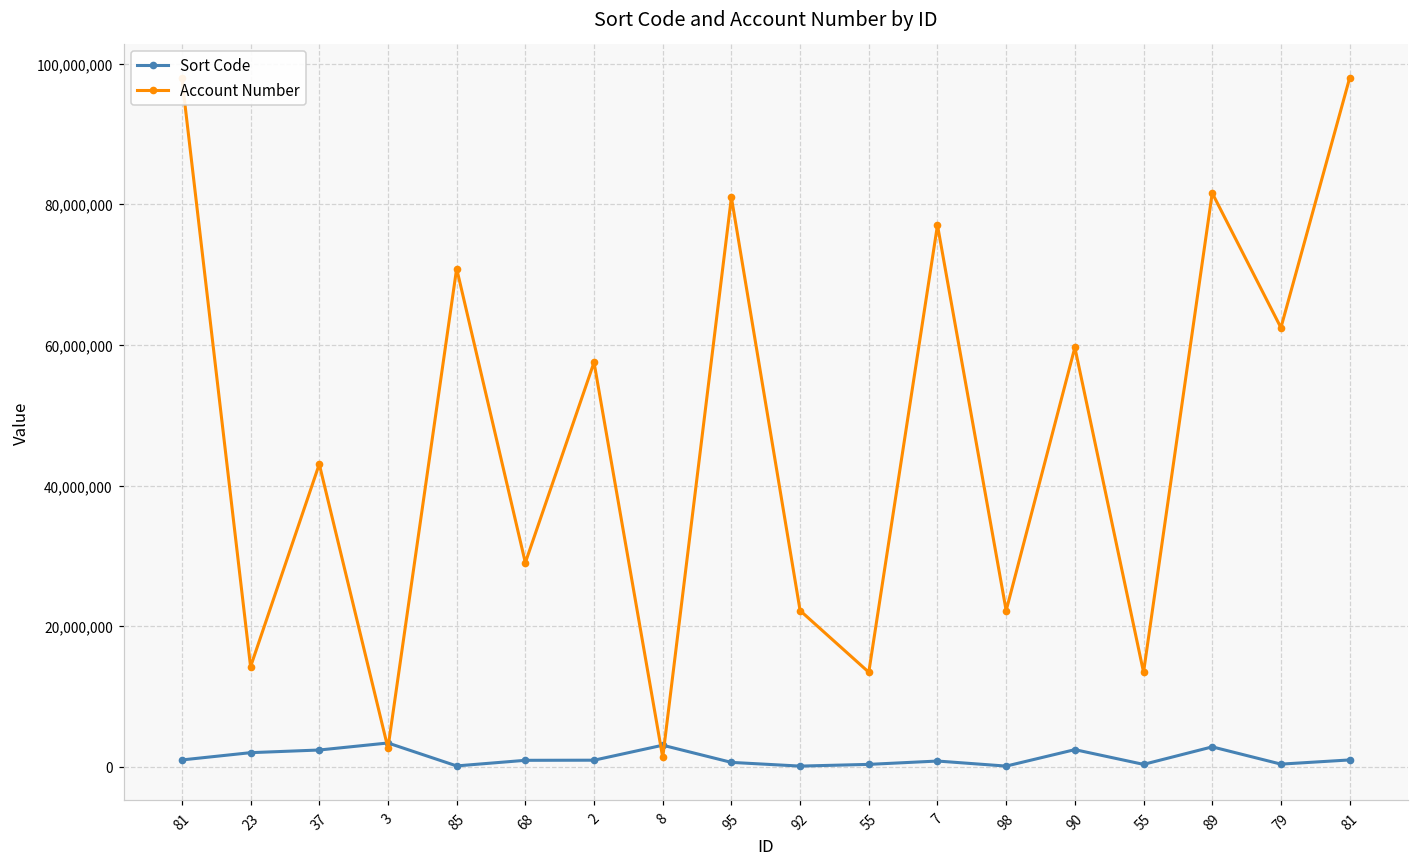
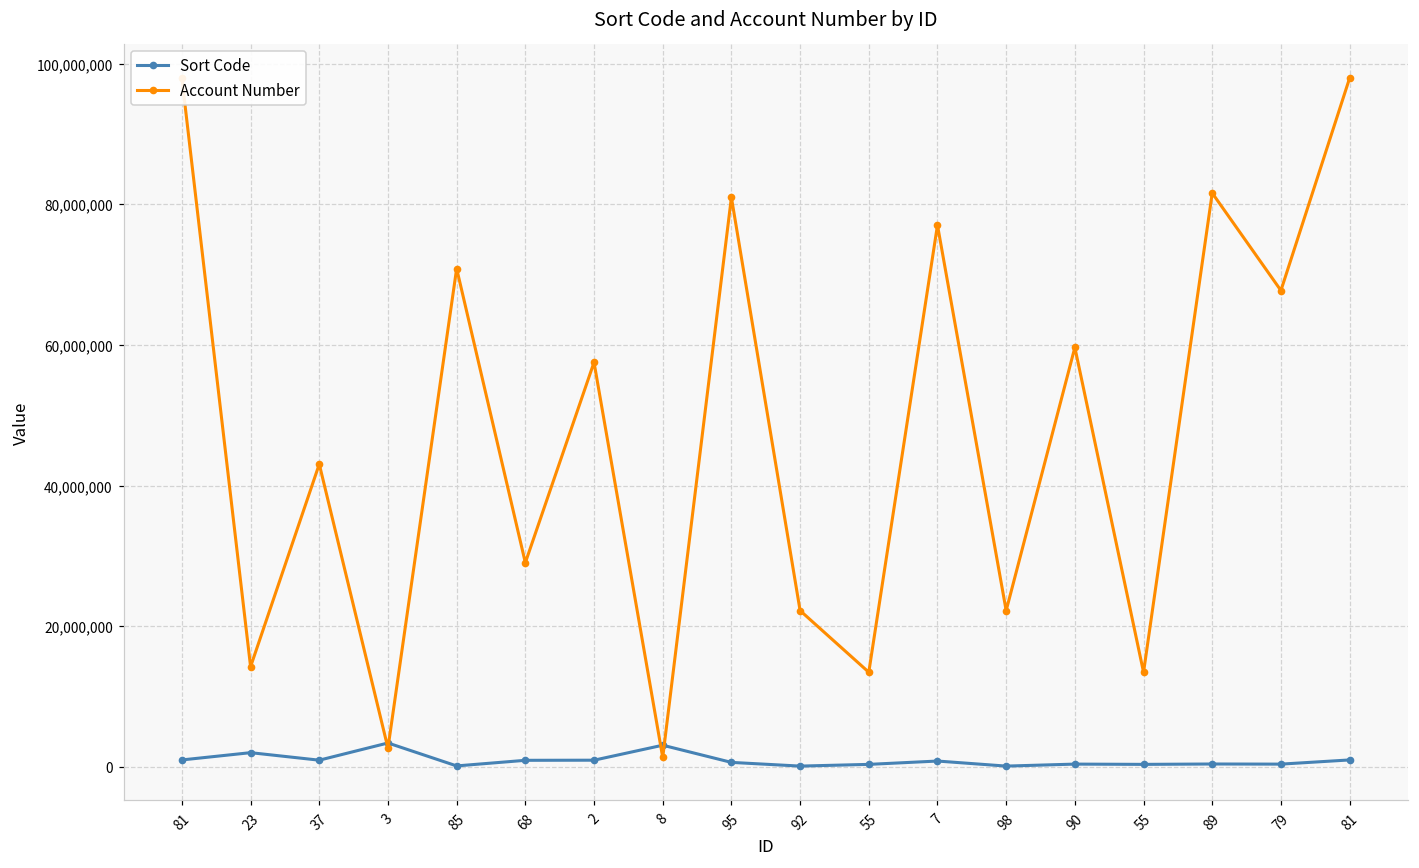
Sort Code, 37: 2,000,000 -> 1,000,000
Sort Code, 90: 2,000,000 -> 0
Sort Code, 89: 3,000,000 -> 0
Account Number, 79: 62,000,000 -> 68,000,000
